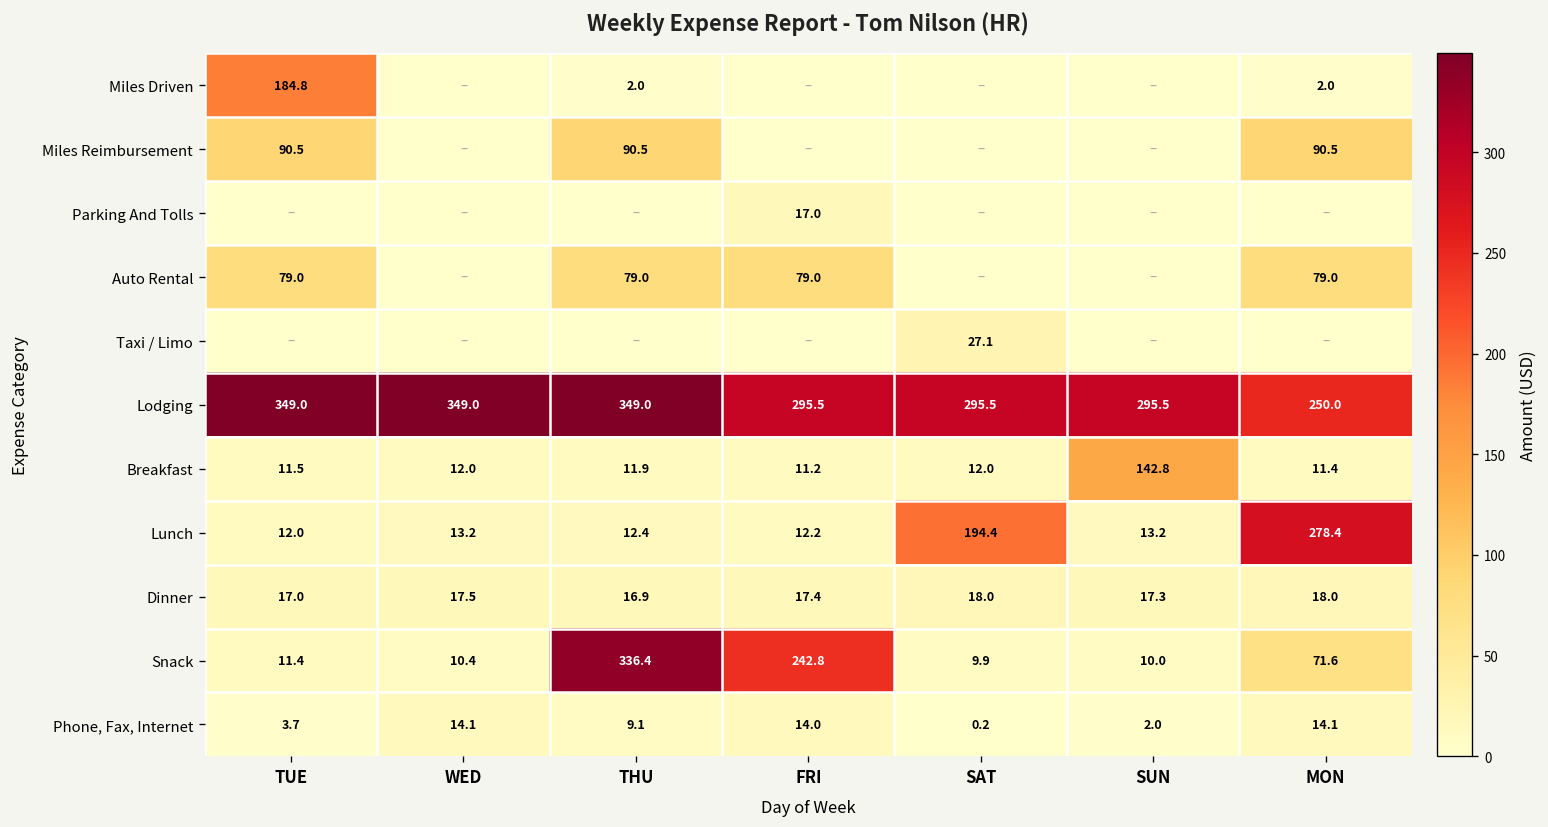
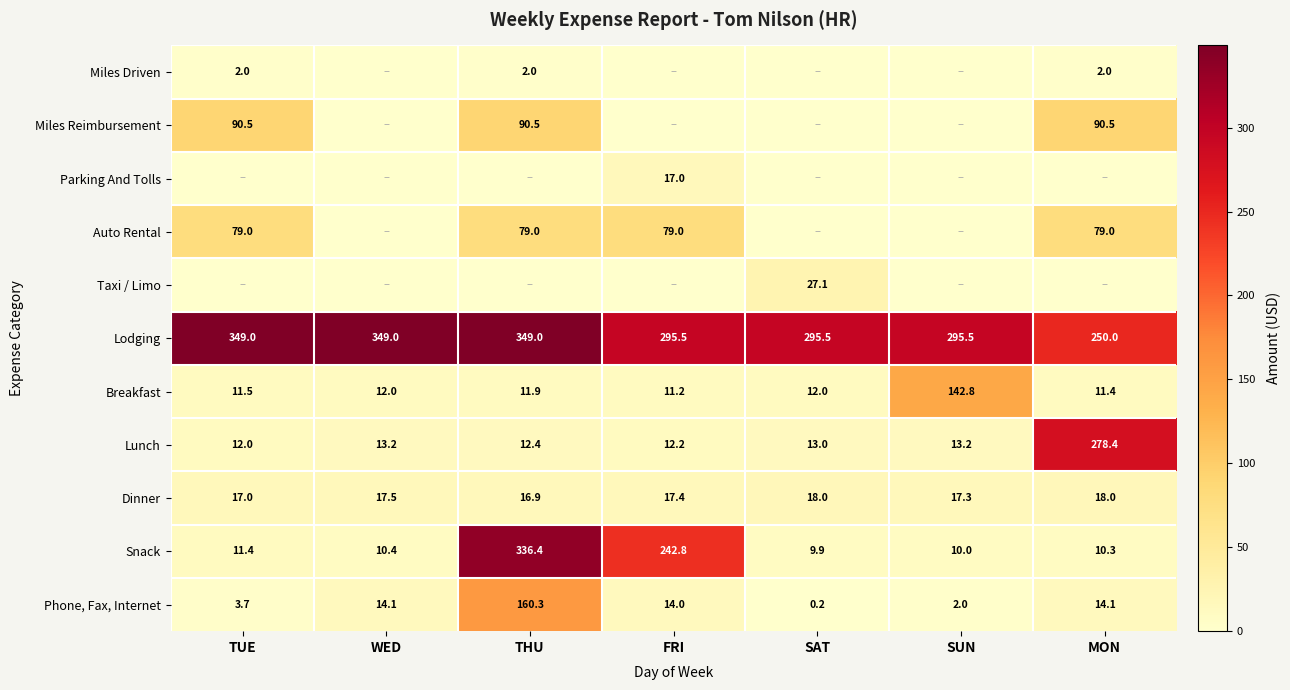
Miles Driven, TUE: 184.8 -> 2.0
Lunch, SAT: 194.4 -> 13.0
Snack, MON: 71.6 -> 10.3
Phone, Fax, Internet, THU: 9.1 -> 160.3
